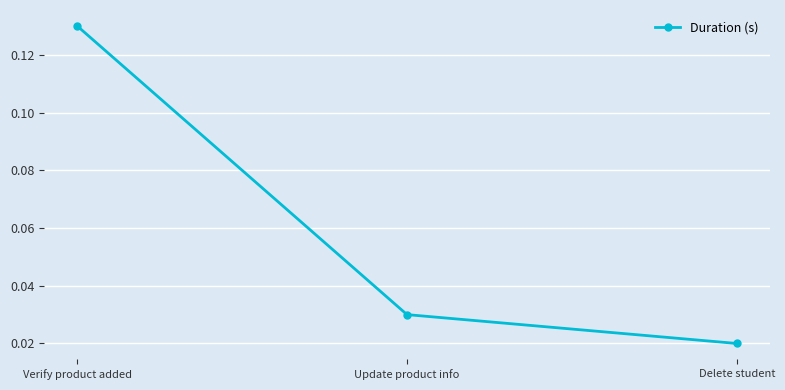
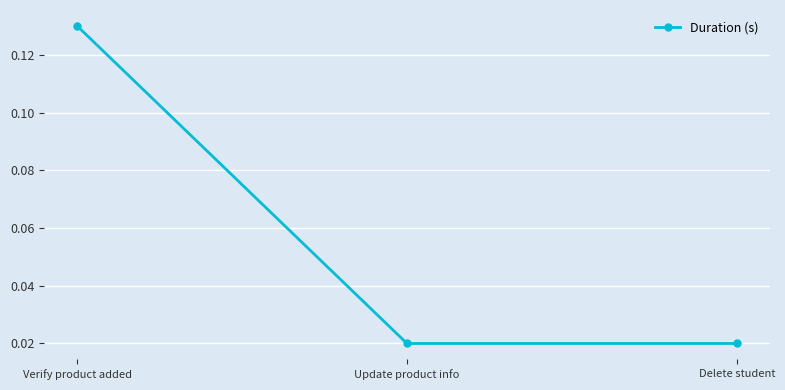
Update product info: 0.03 -> 0.02
